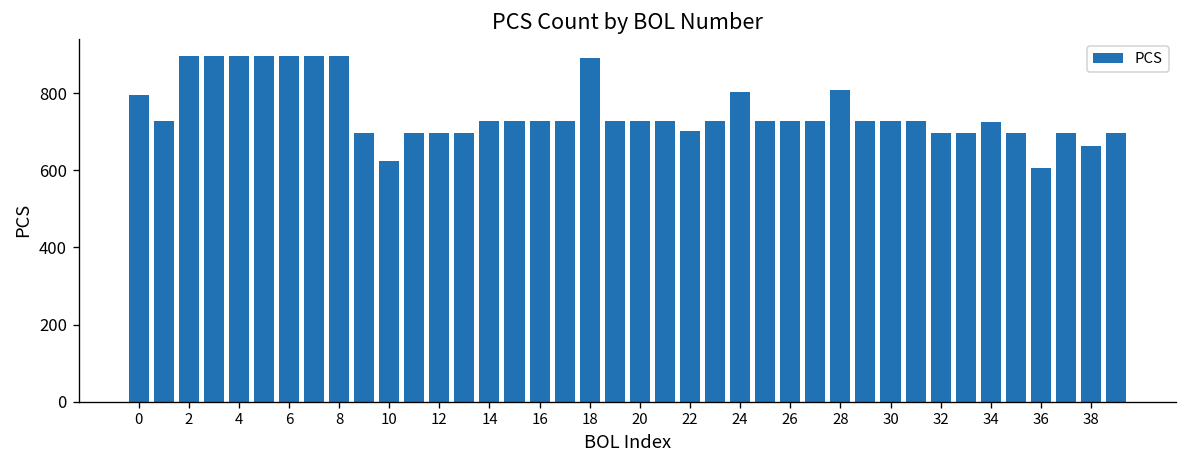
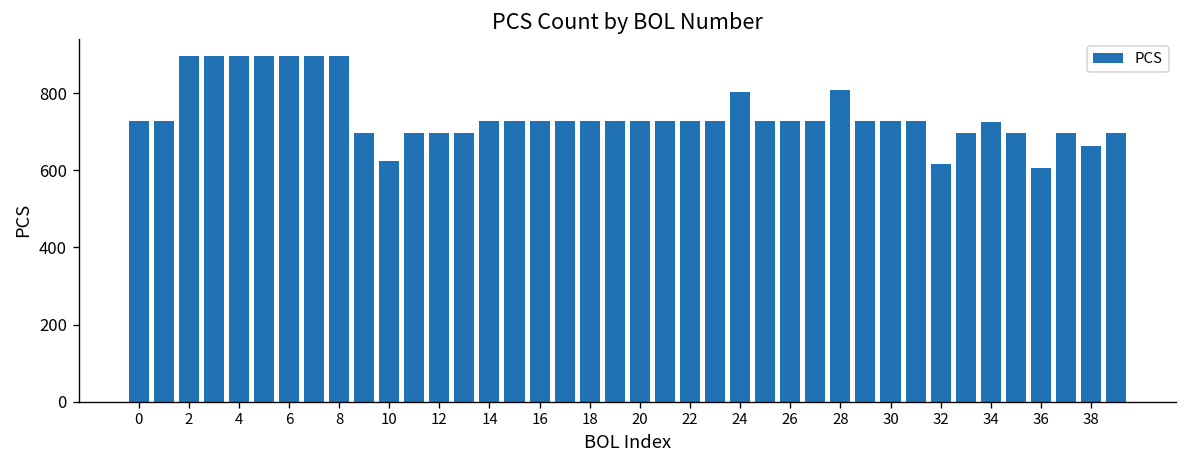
0: 800 -> 730
18: 890 -> 730
22: 700 -> 730
32: 700 -> 620
